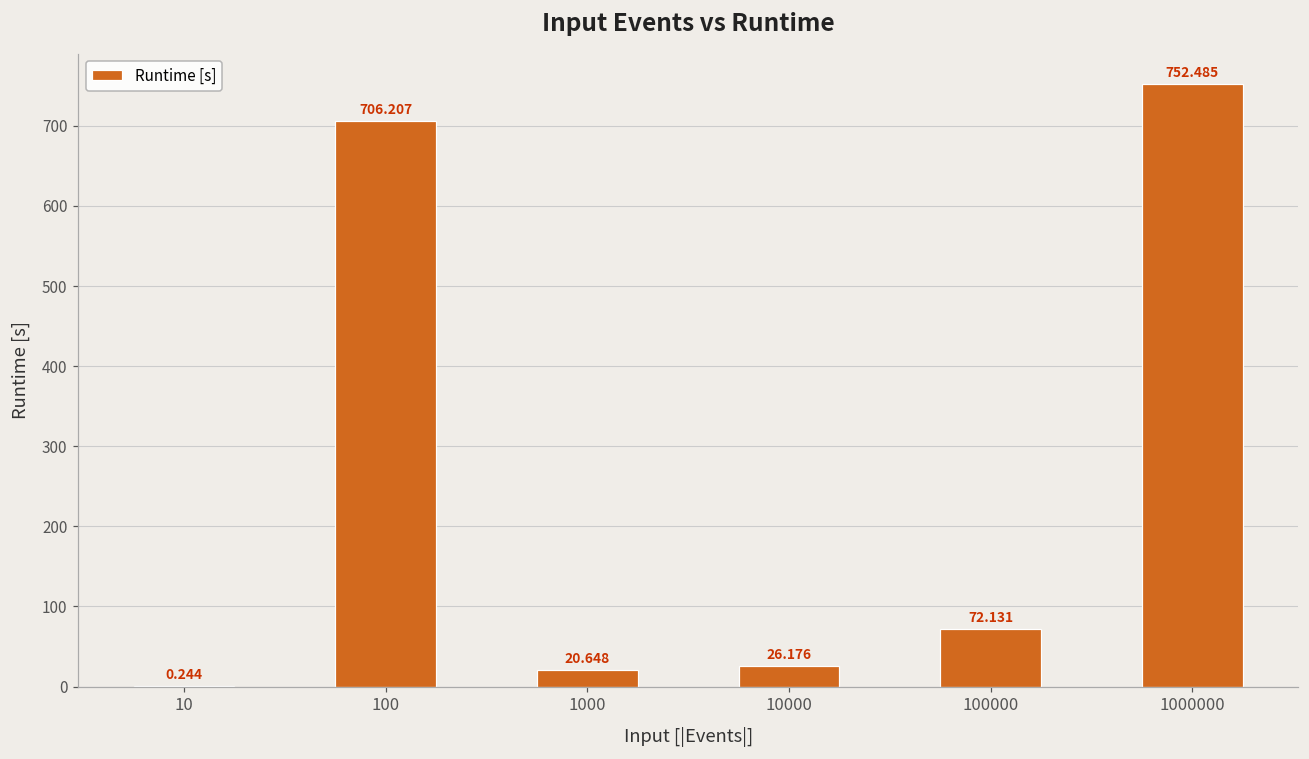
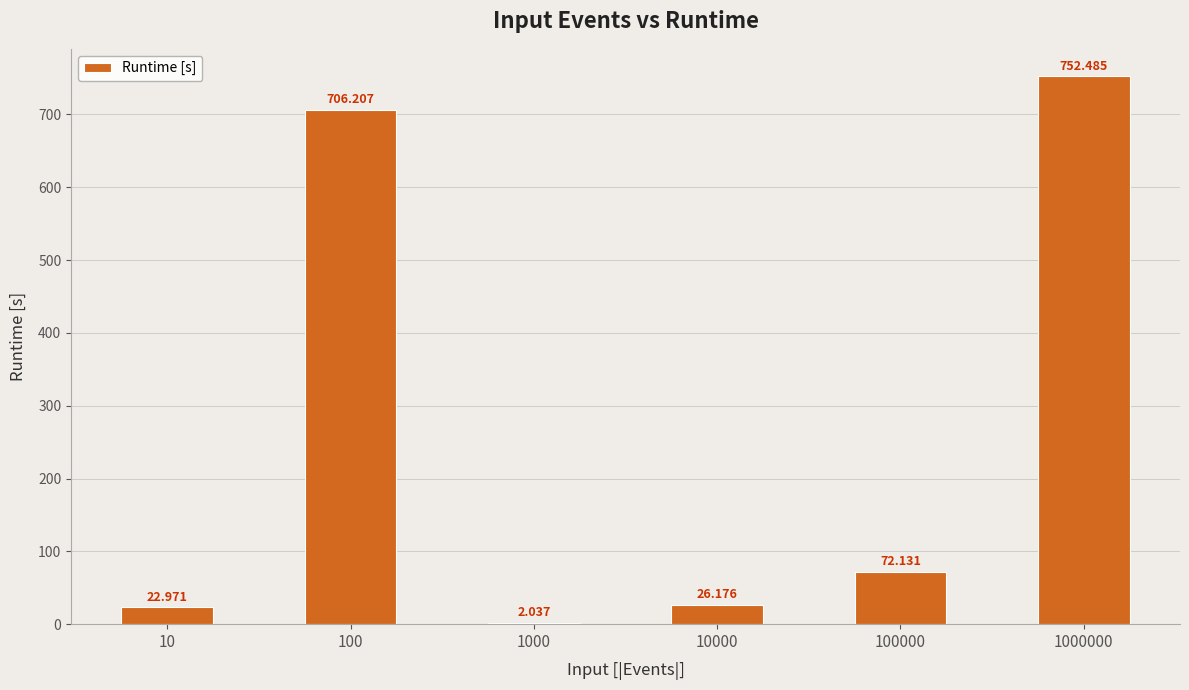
10: 0.244 -> 22.971
1000: 20.648 -> 2.037
